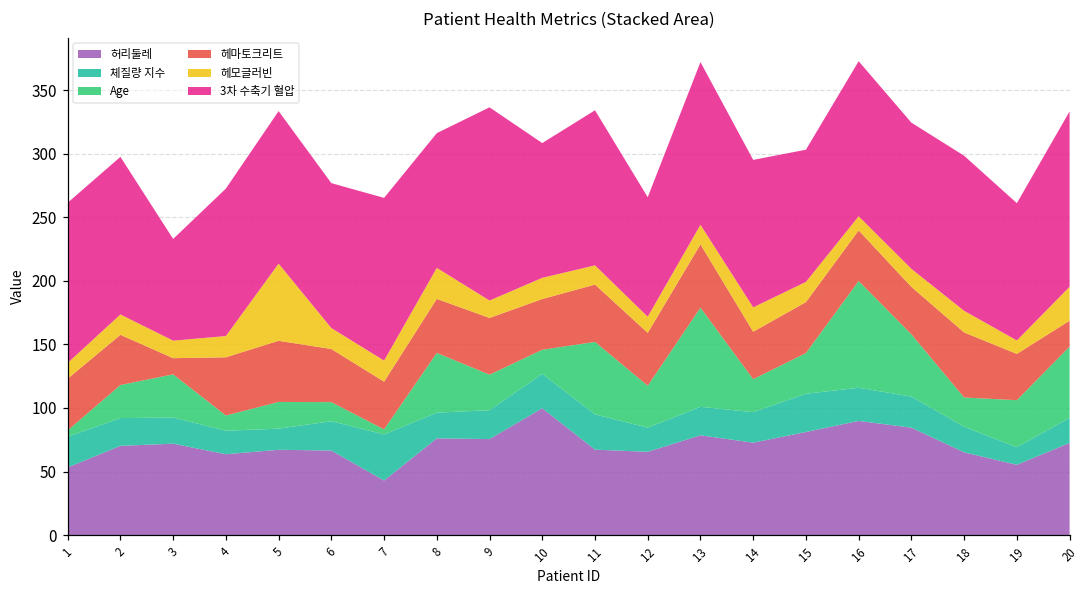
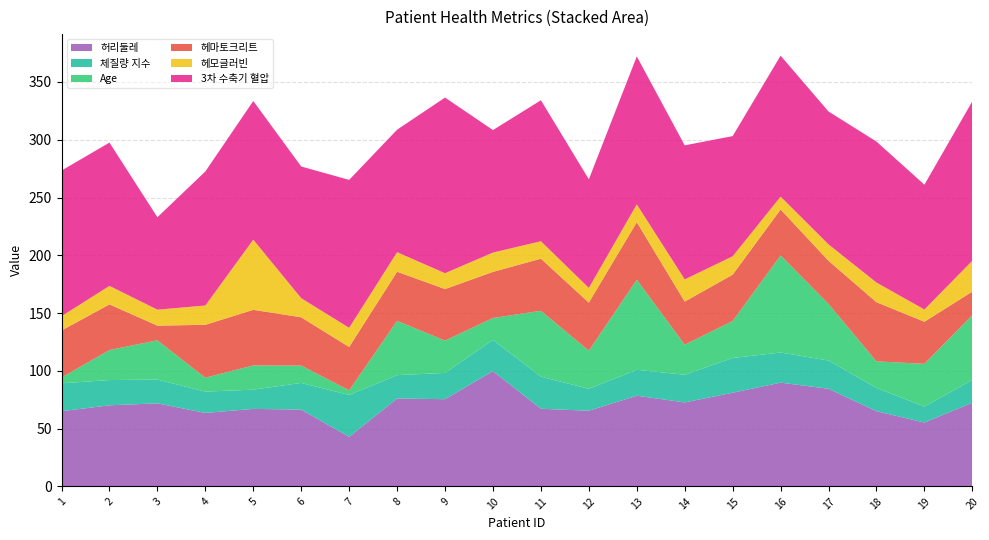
허리둘레, 1: 53 -> 65
헤모글러빈, 8: 24 -> 17
